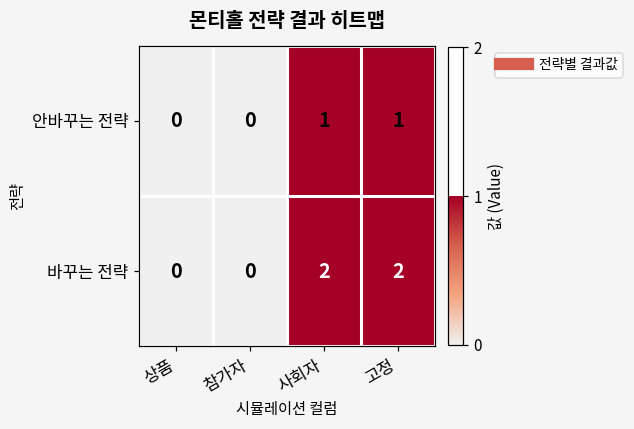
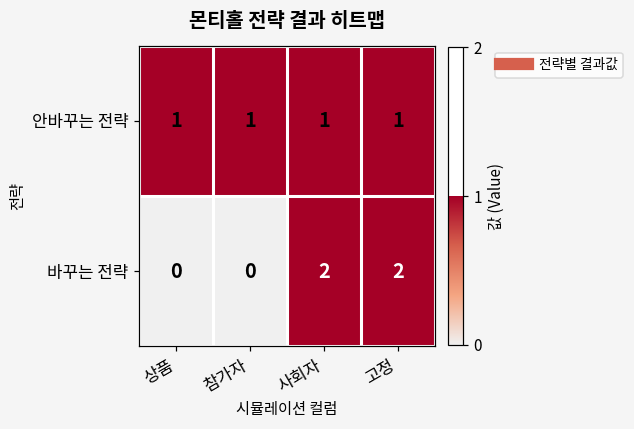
안바꾸는 전략, 상품: 0 -> 1
안바꾸는 전략, 참가자: 0 -> 1
